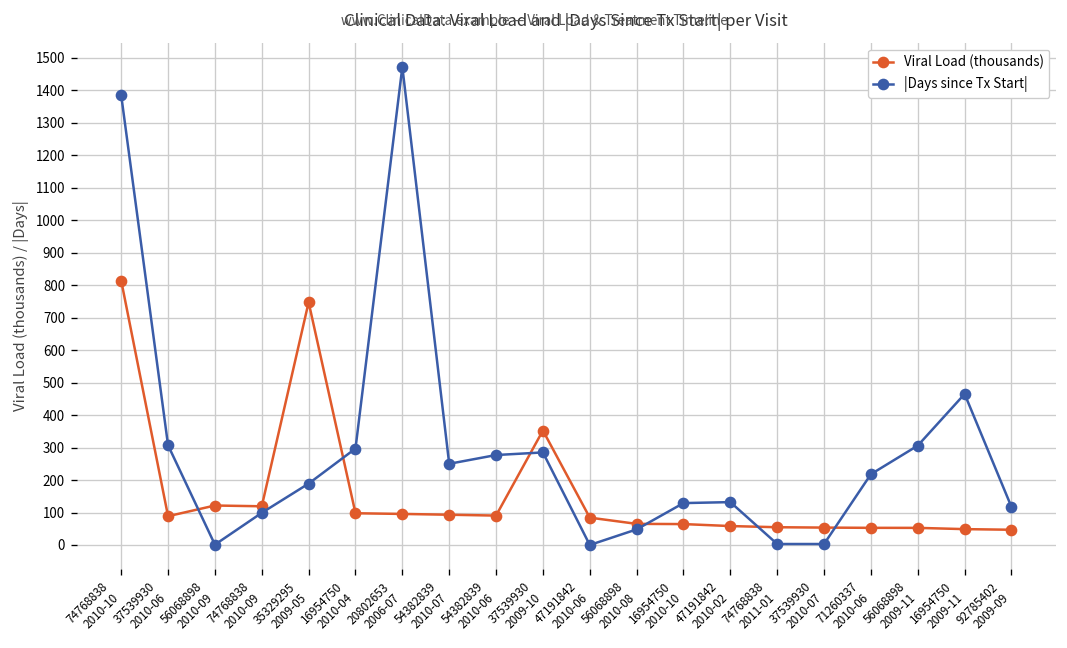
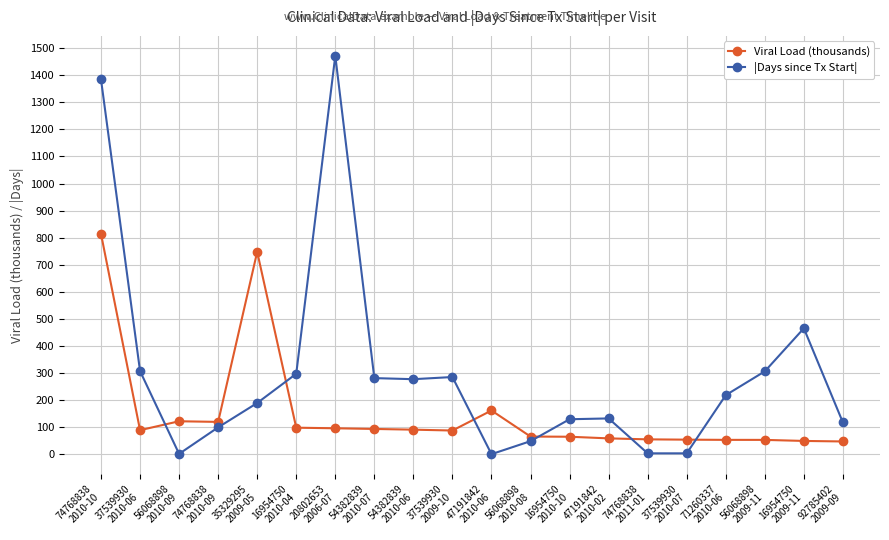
|Days since Tx Start|, 54382839 2010-07: 250 -> 280
Viral Load (thousands), 37539930 2009-10: 350 -> 90
Viral Load (thousands), 47191842 2010-06: 80 -> 160
